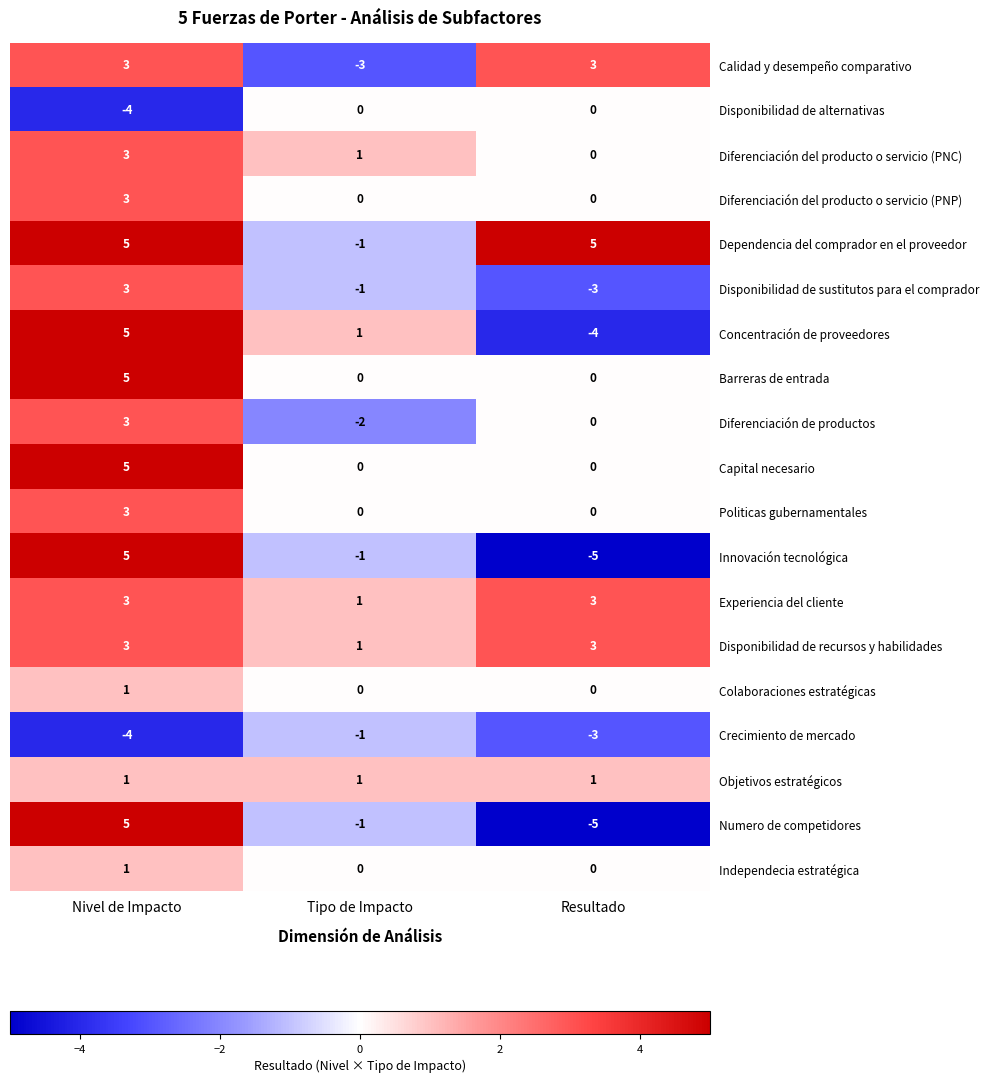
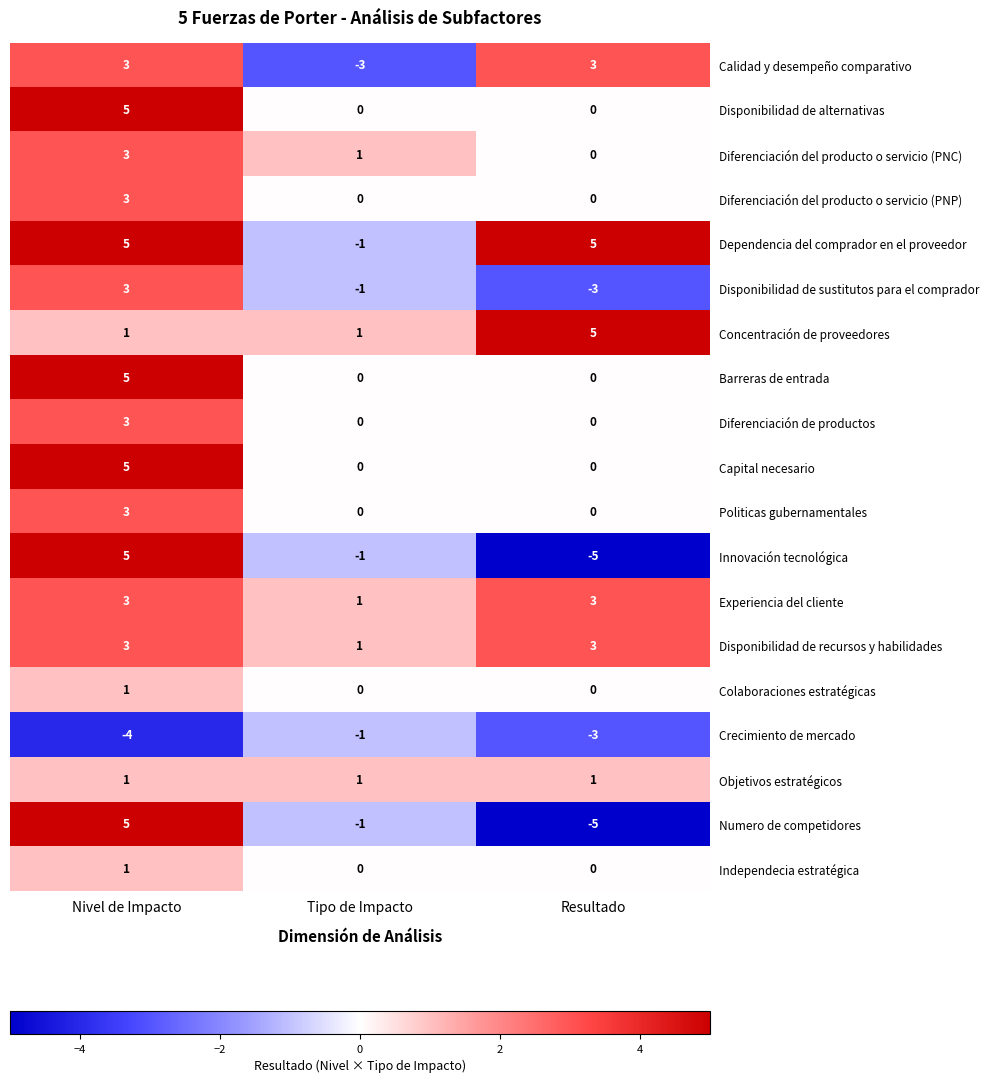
Disponibilidad de alternativas, Nivel de Impacto: -4 -> 5
Concentración de proveedores, Nivel de Impacto: 5 -> 1
Concentración de proveedores, Resultado: -4 -> 5
Diferenciación de productos, Tipo de Impacto: -2 -> 0
